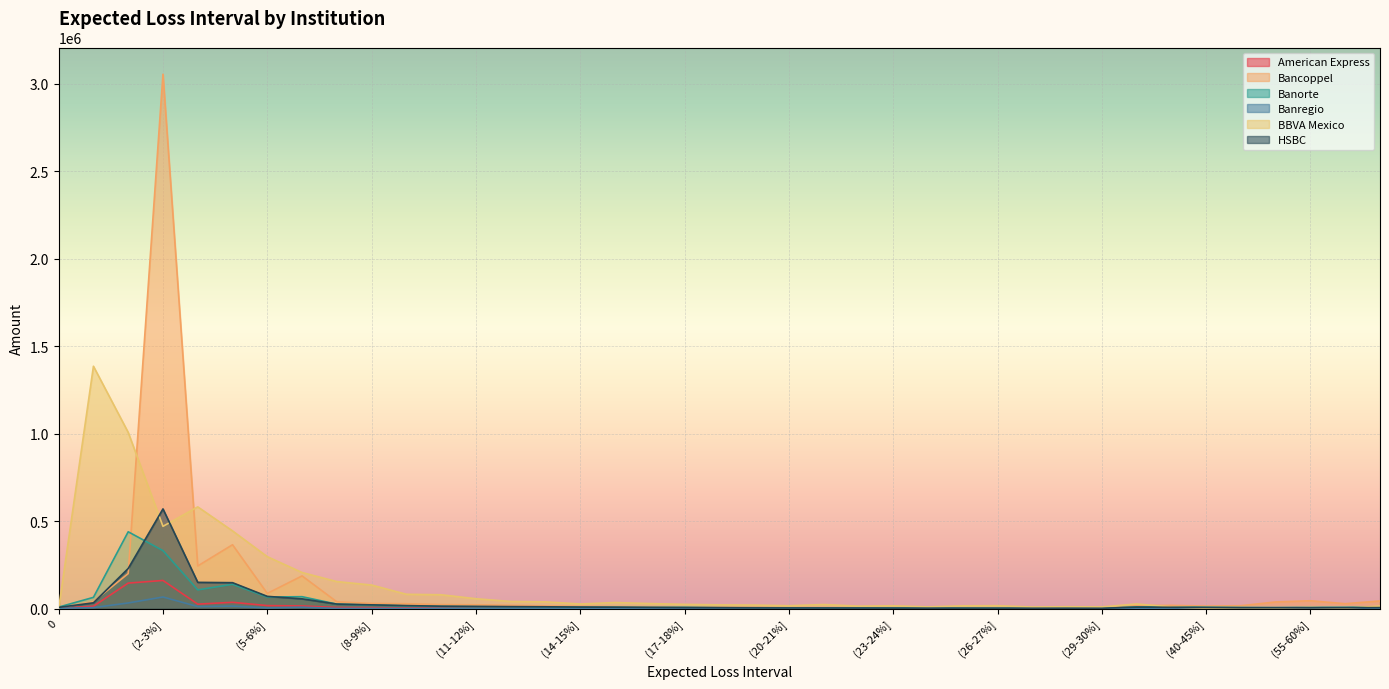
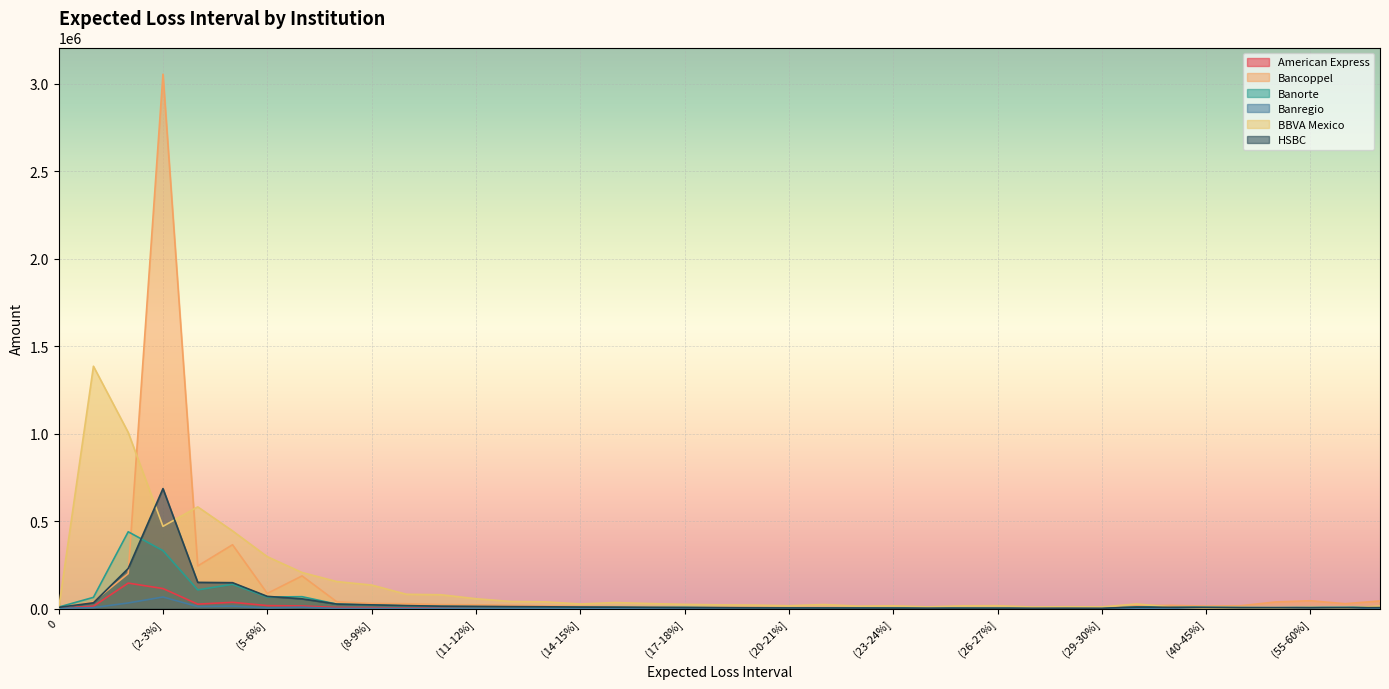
American Express, (2-3%]: 160000 -> 110000
HSBC, (2-3%]: 570000 -> 690000
